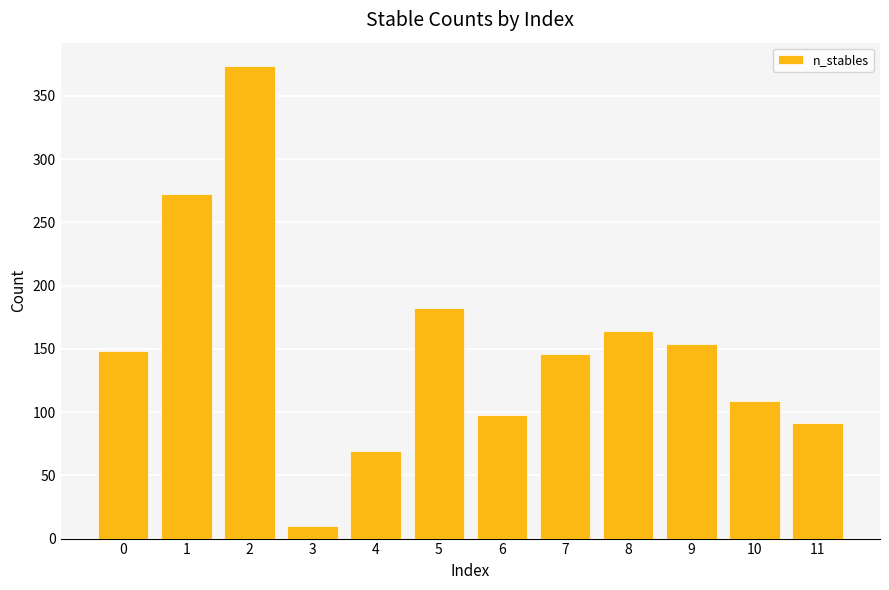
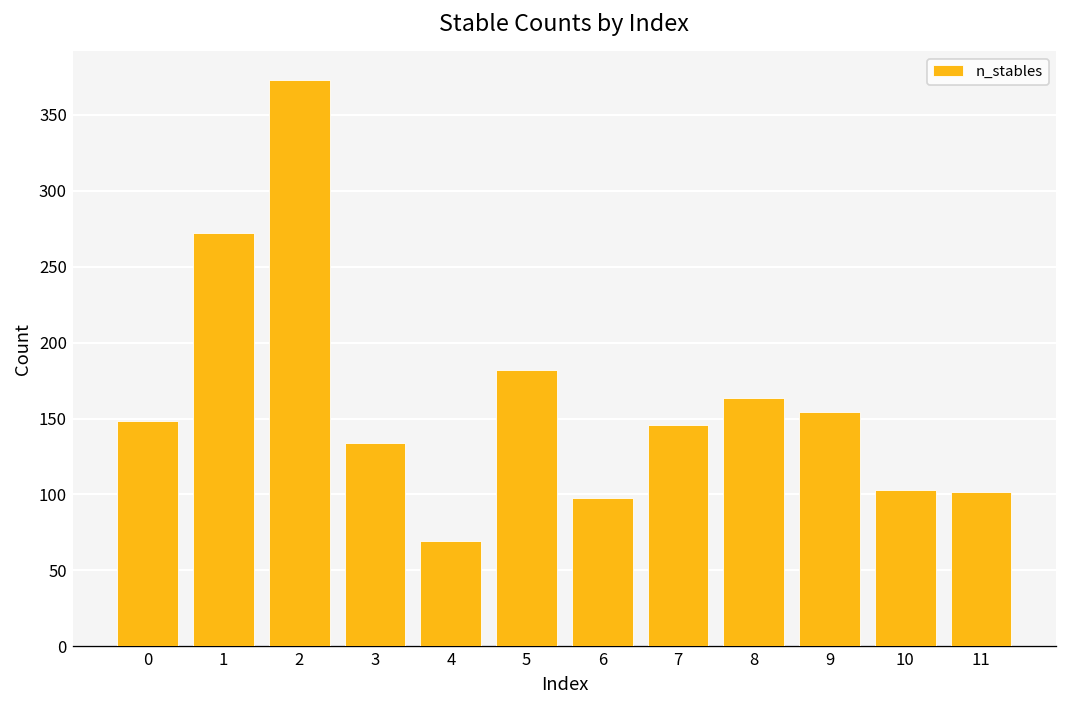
3: 10 -> 134
10: 109 -> 103
11: 91 -> 101
